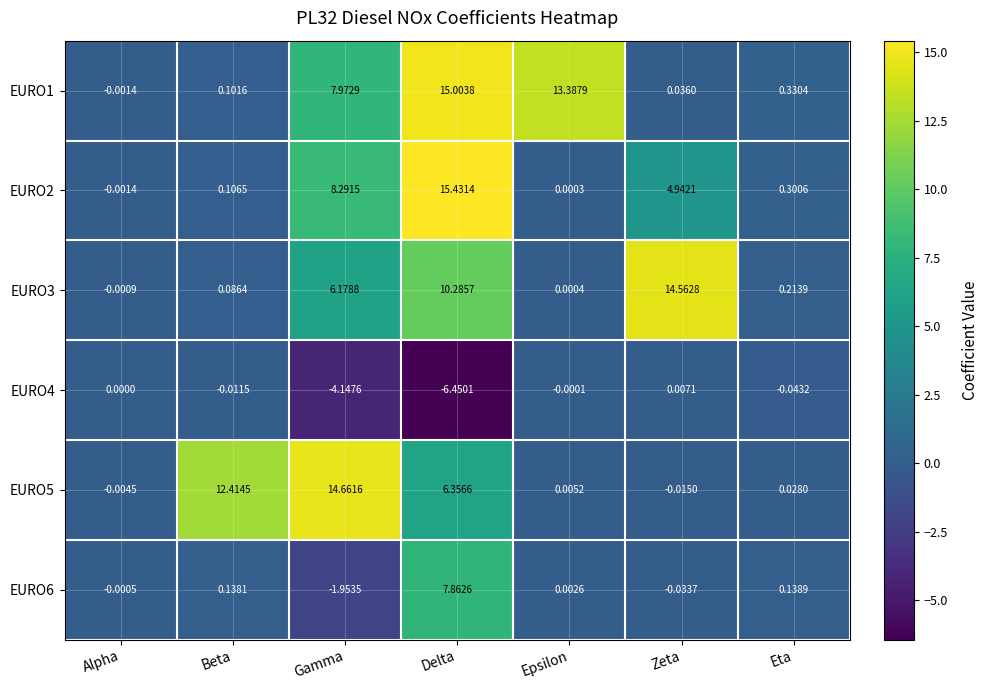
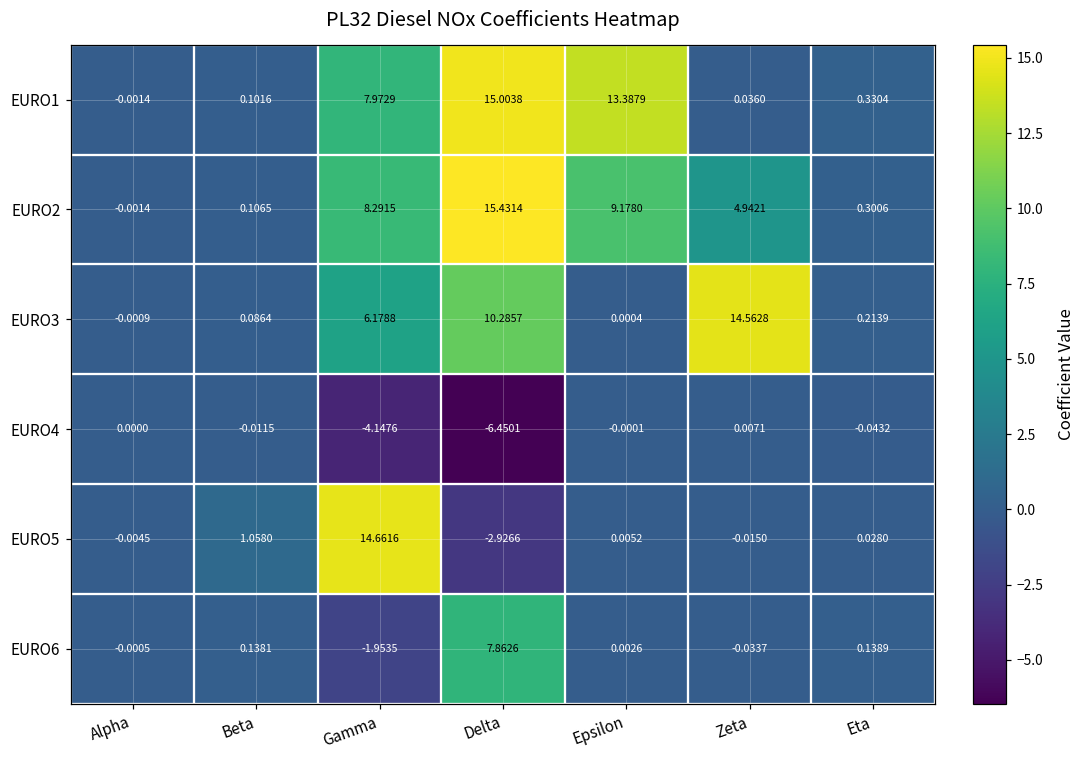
EURO2, Epsilon: 0.0003 -> 9.1780
EURO5, Beta: 12.4145 -> 1.0580
EURO5, Delta: 6.3566 -> -2.9266
